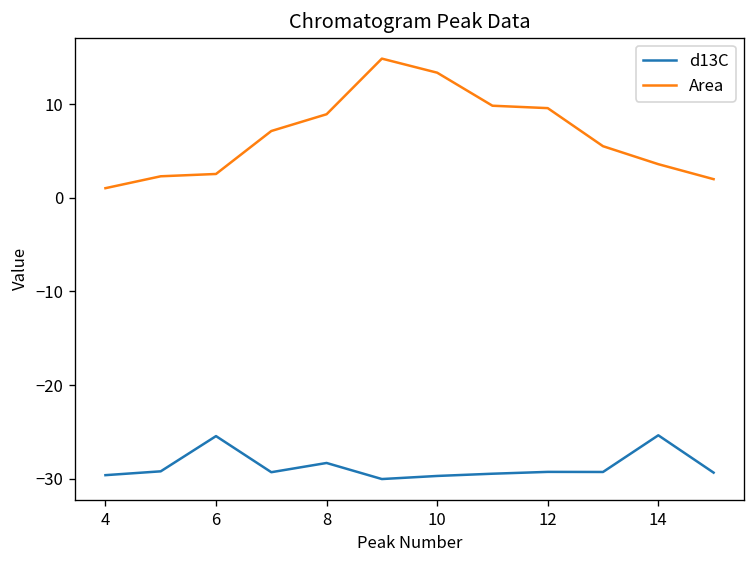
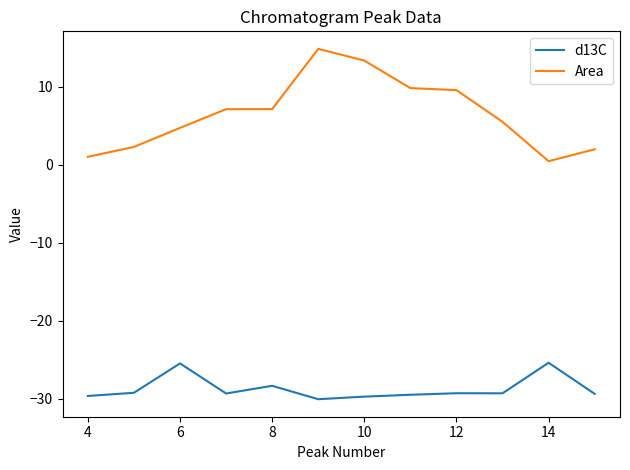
Area, 6: 3 -> 5
Area, 8: 9 -> 7
Area, 14: 4 -> 0
